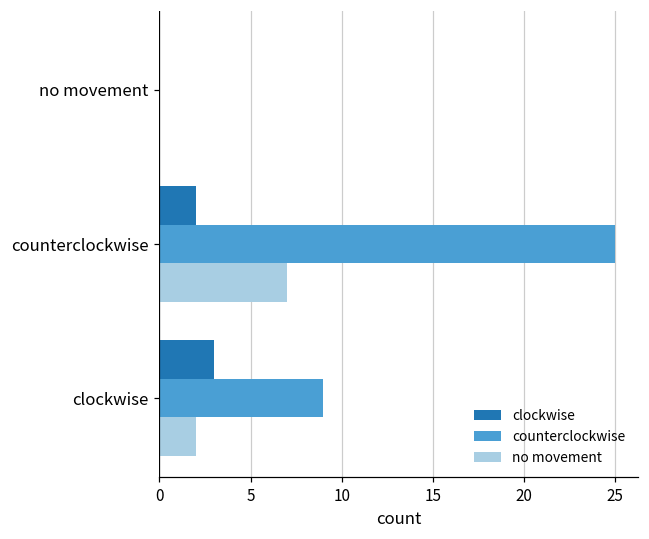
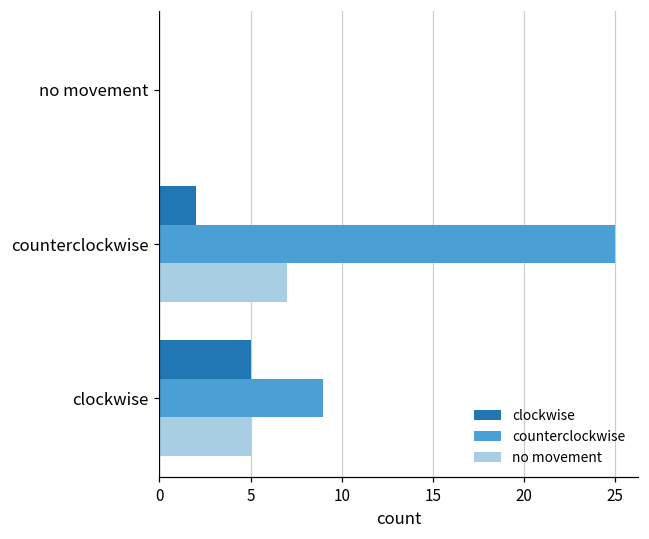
clockwise, clockwise: 3 -> 5
no movement, clockwise: 2 -> 5
